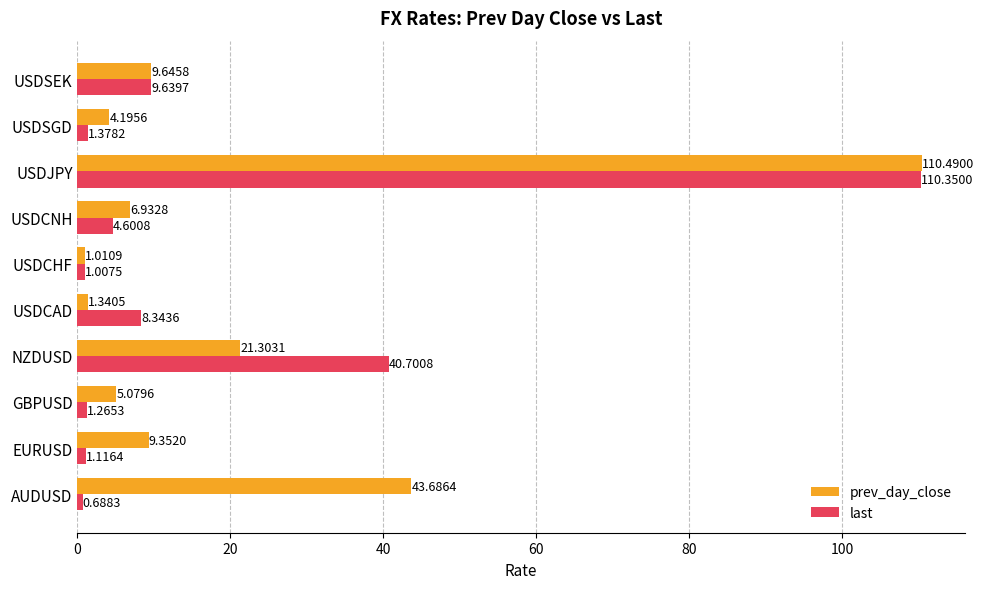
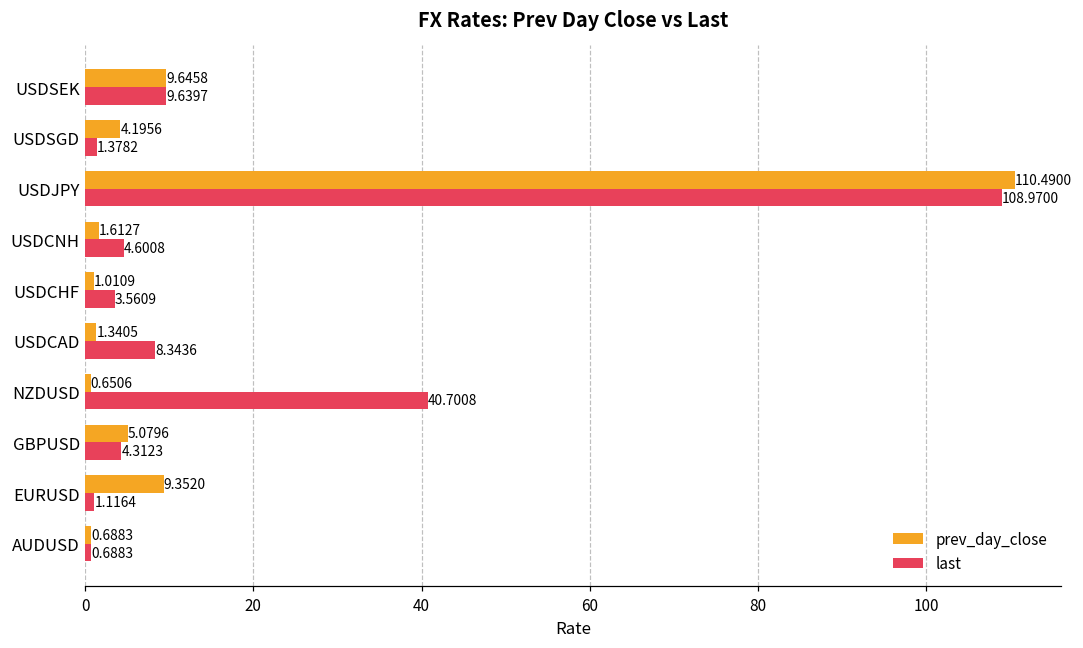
last, USDJPY: 110.3500 -> 108.9700
prev_day_close, USDCNH: 6.9328 -> 1.6127
last, USDCHF: 1.0075 -> 3.5609
prev_day_close, NZDUSD: 21.3031 -> 0.6506
last, GBPUSD: 1.2653 -> 4.3123
prev_day_close, AUDUSD: 43.6864 -> 0.6883
